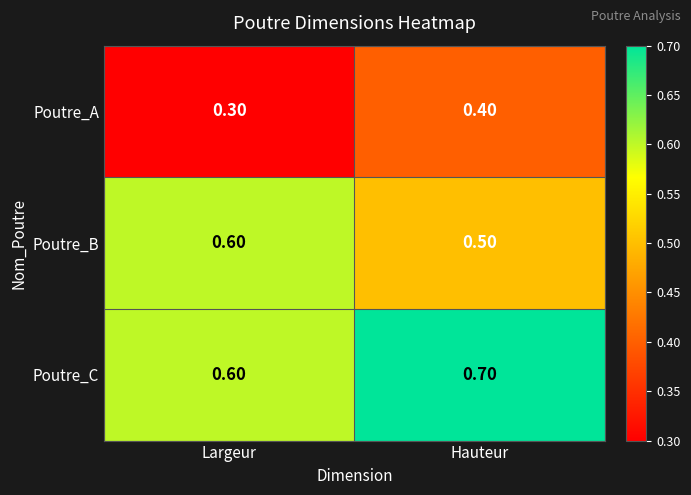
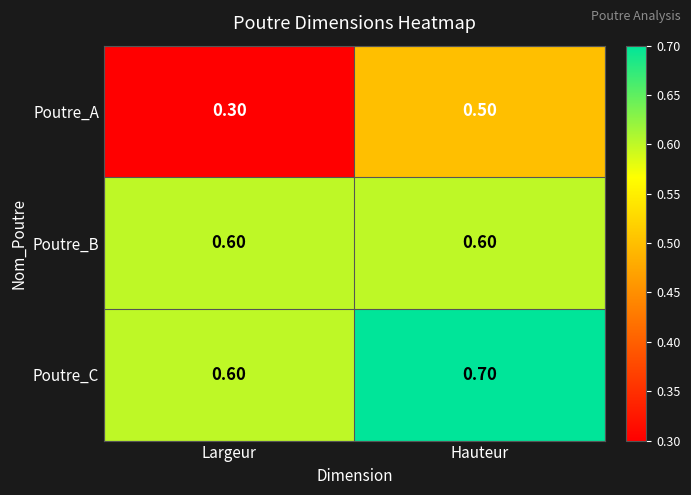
Poutre_A, Hauteur: 0.40 -> 0.50
Poutre_B, Hauteur: 0.50 -> 0.60
